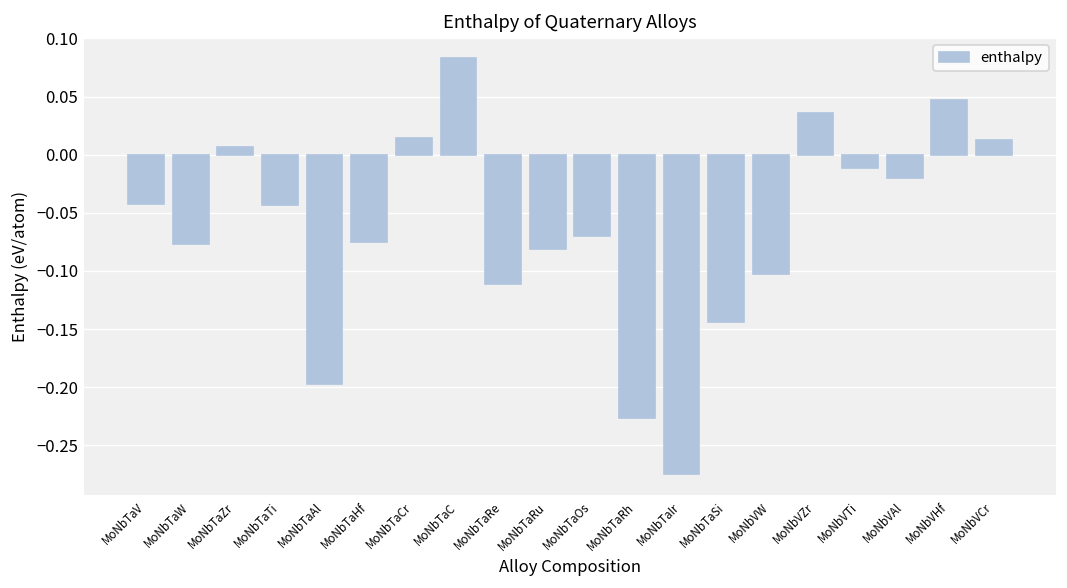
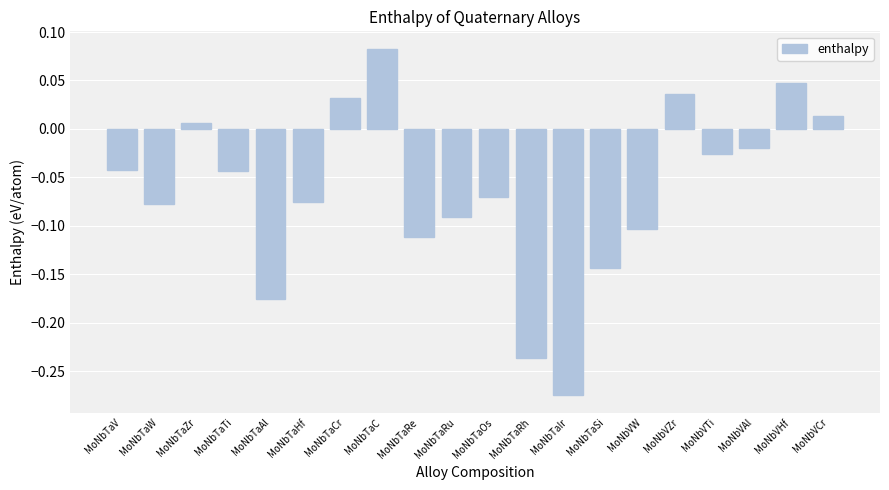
MoNbTaAl: -0.20 -> -0.18
MoNbTaCr: 0.01 -> 0.03
MoNbTaRu: -0.08 -> -0.09
MoNbTaRh: -0.23 -> -0.24
MoNbVTi: -0.01 -> -0.03
